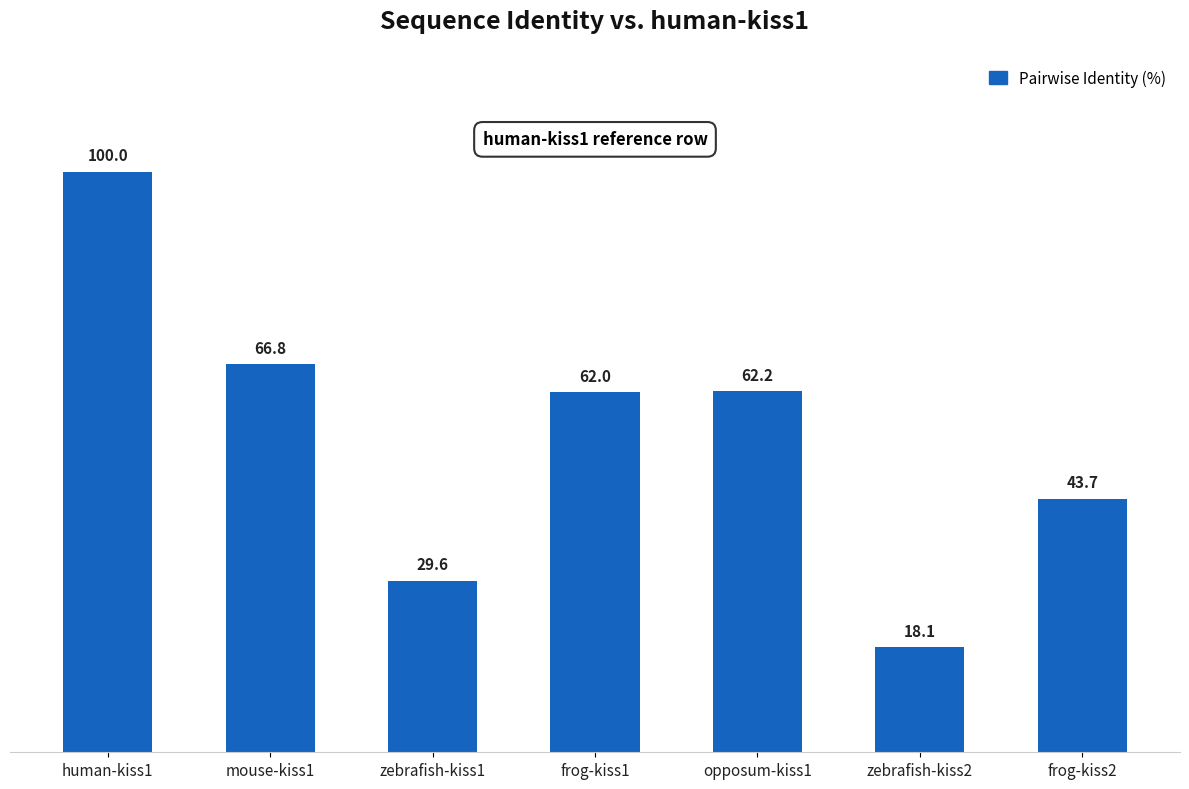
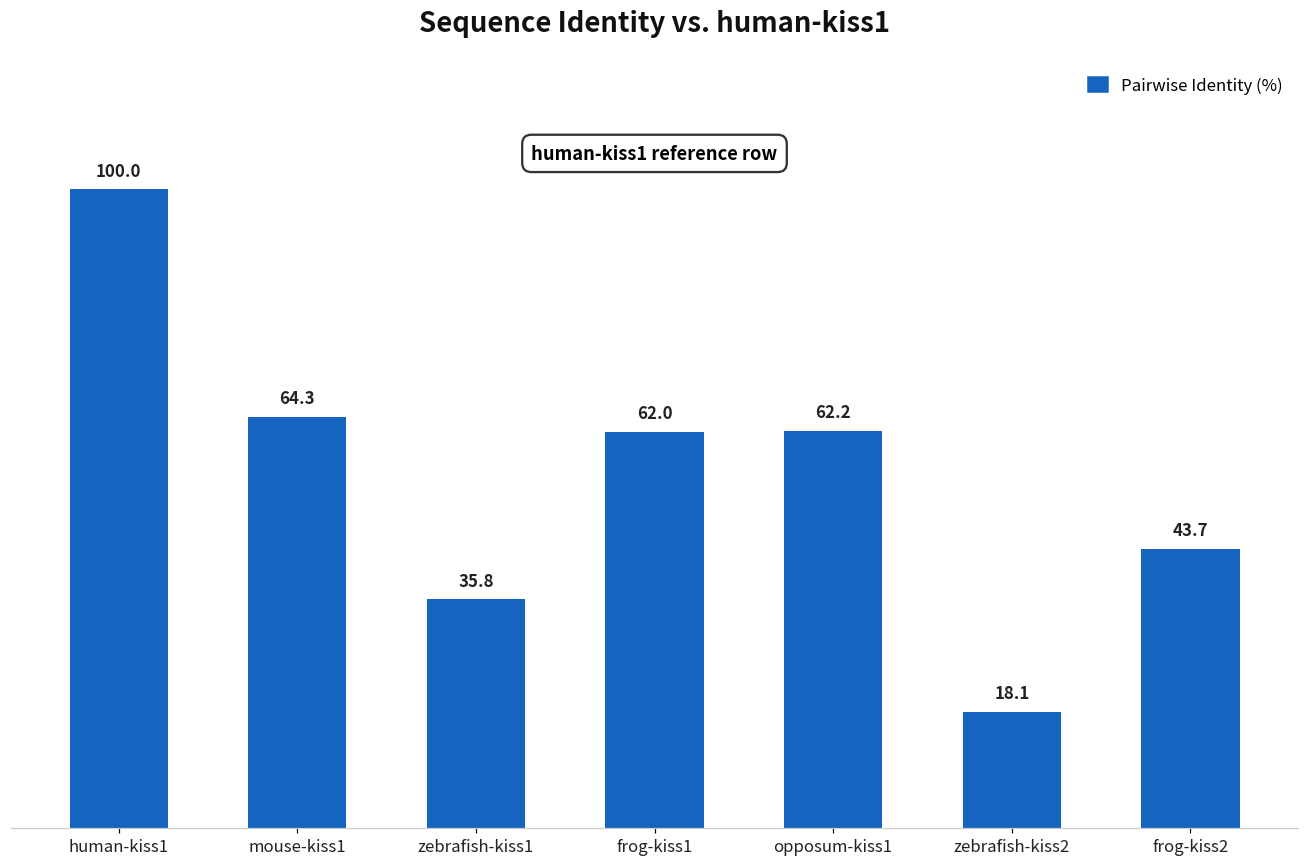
mouse-kiss1: 66.8 -> 64.3
zebrafish-kiss1: 29.6 -> 35.8
